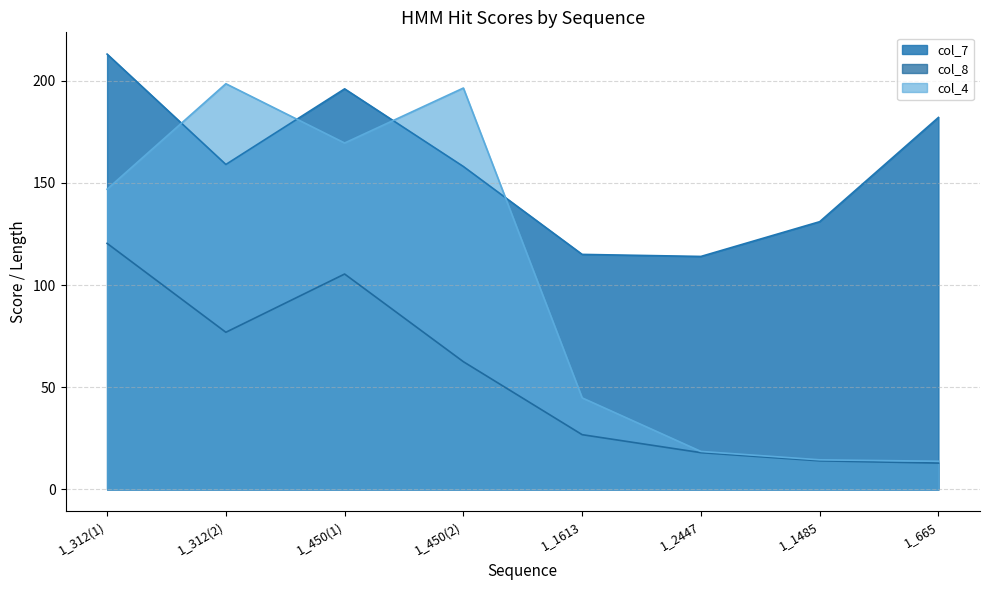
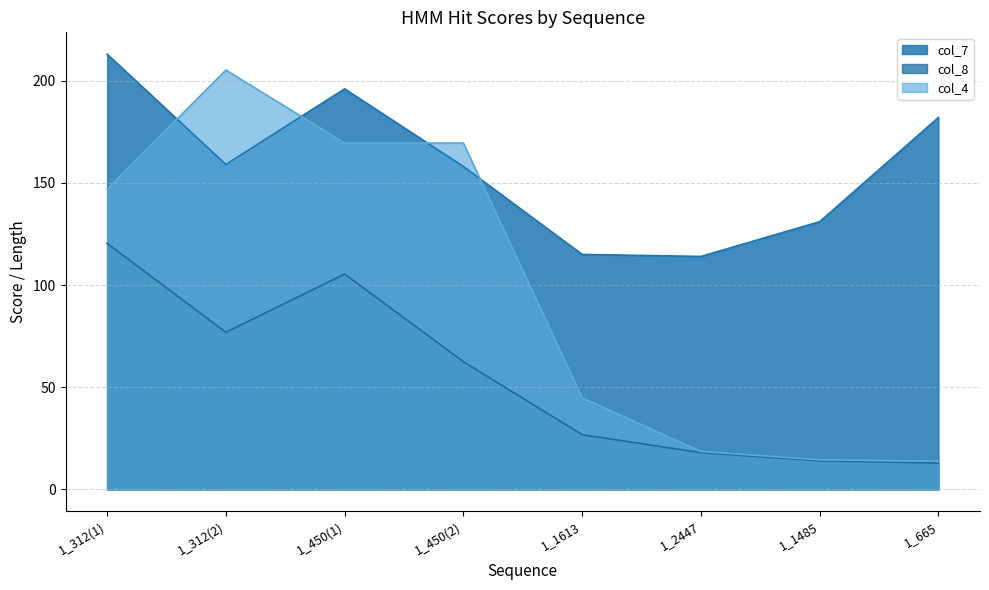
col_4, 1_312(2): 199 -> 205
col_4, 1_450(2): 196 -> 170
